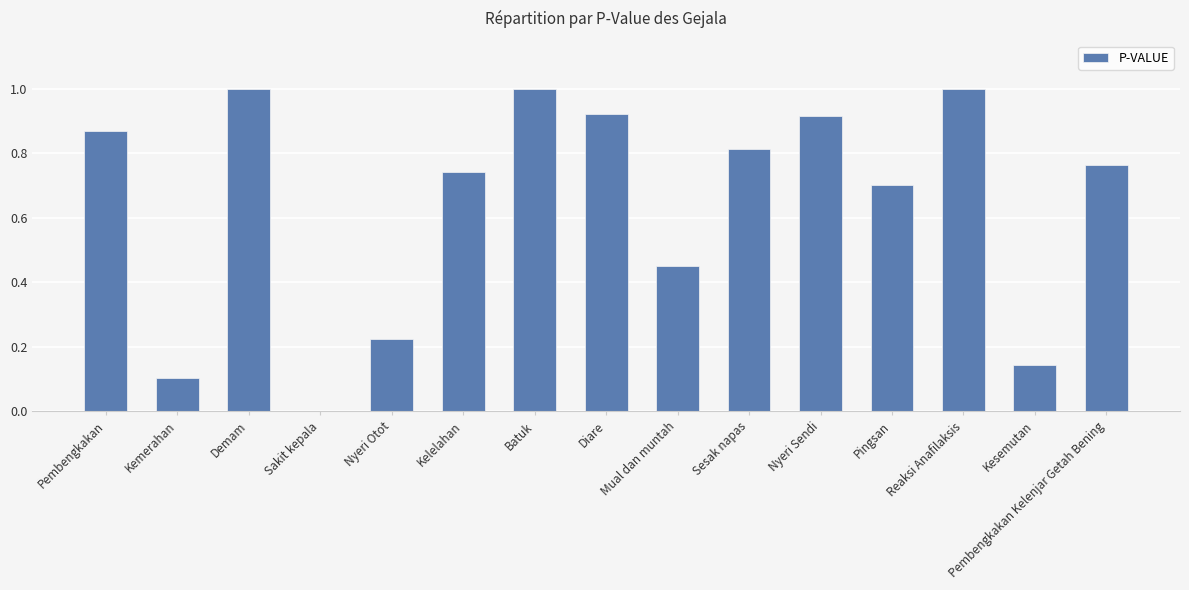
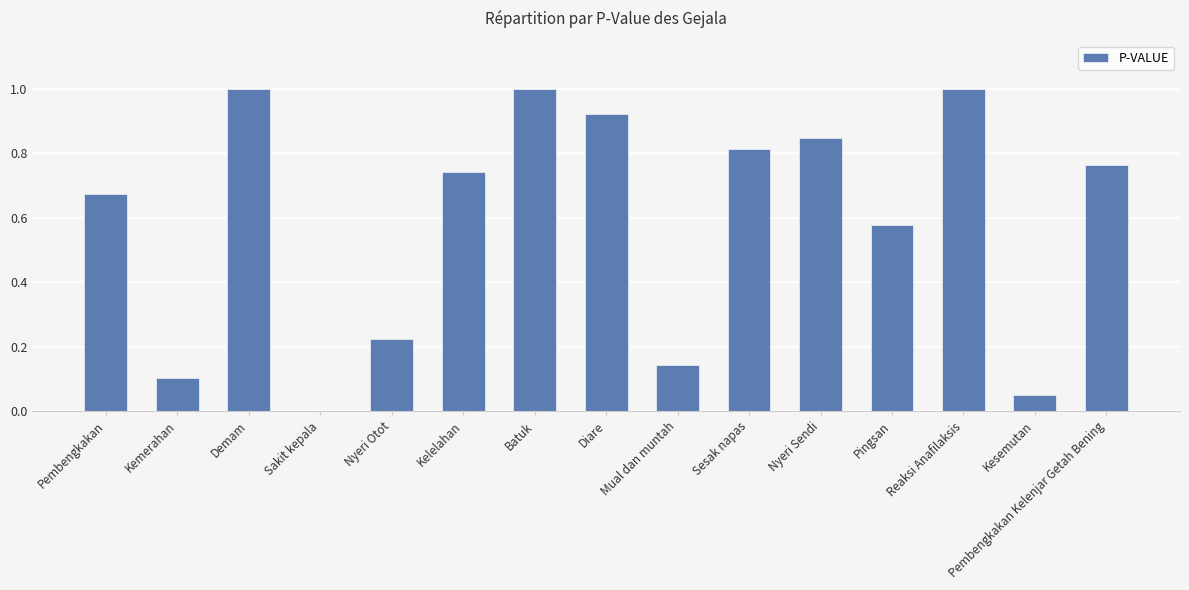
Pembengkakan: 0.87 -> 0.68
Mual dan muntah: 0.45 -> 0.14
Nyeri Sendi: 0.92 -> 0.85
Pingsan: 0.70 -> 0.58
Kesemutan: 0.14 -> 0.05
